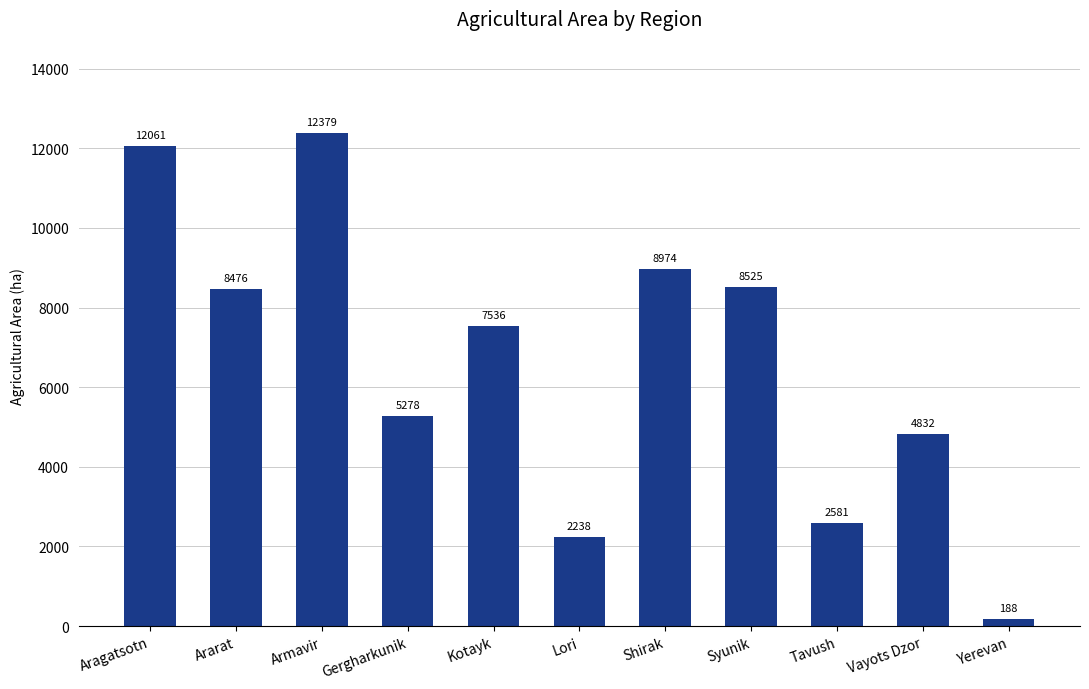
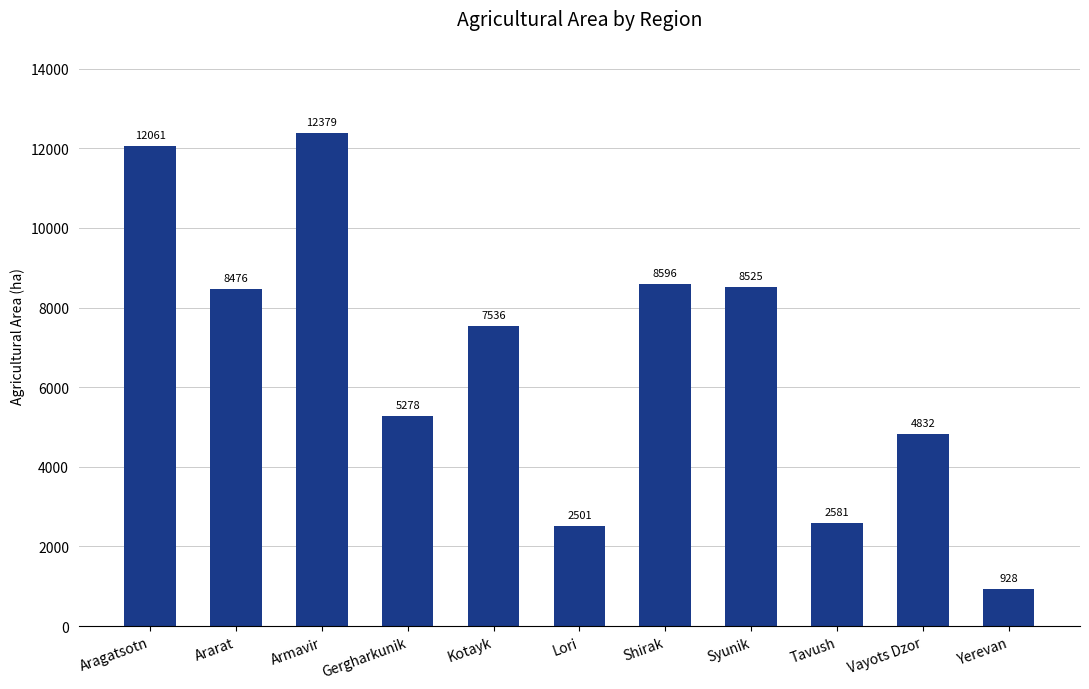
Lori: 2238 -> 2501
Shirak: 8974 -> 8596
Yerevan: 188 -> 928
